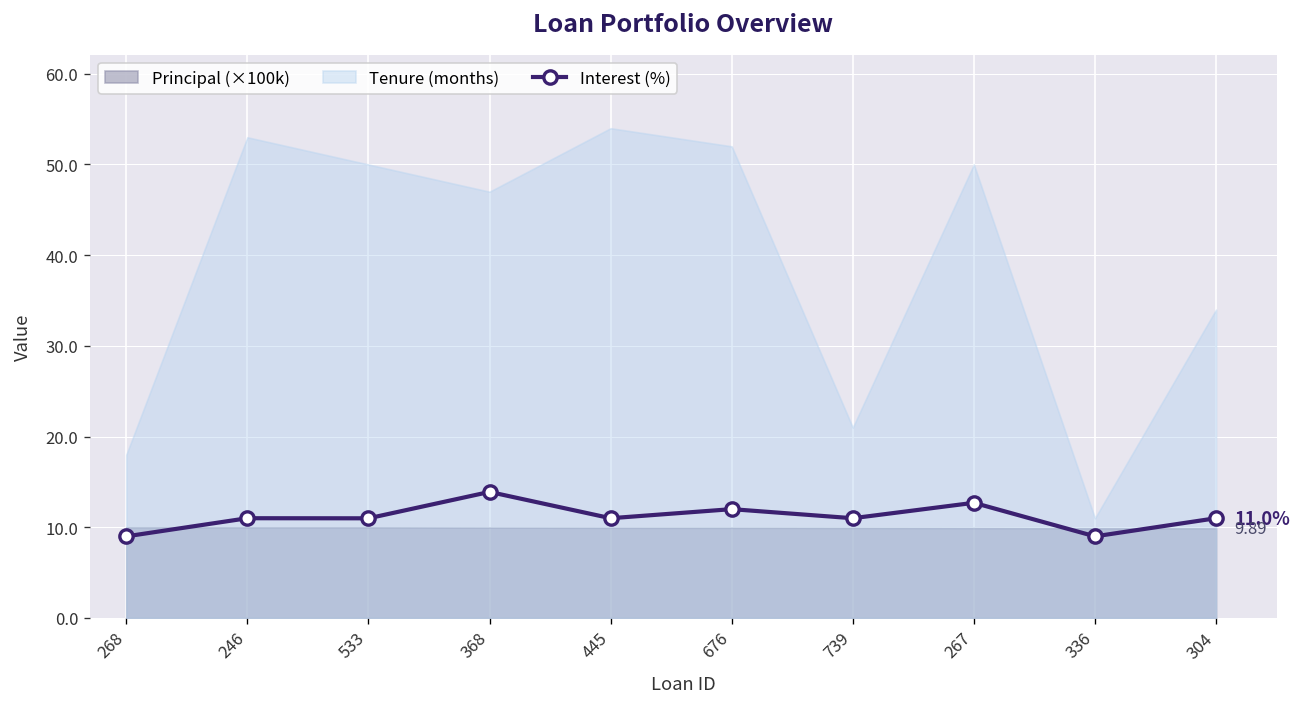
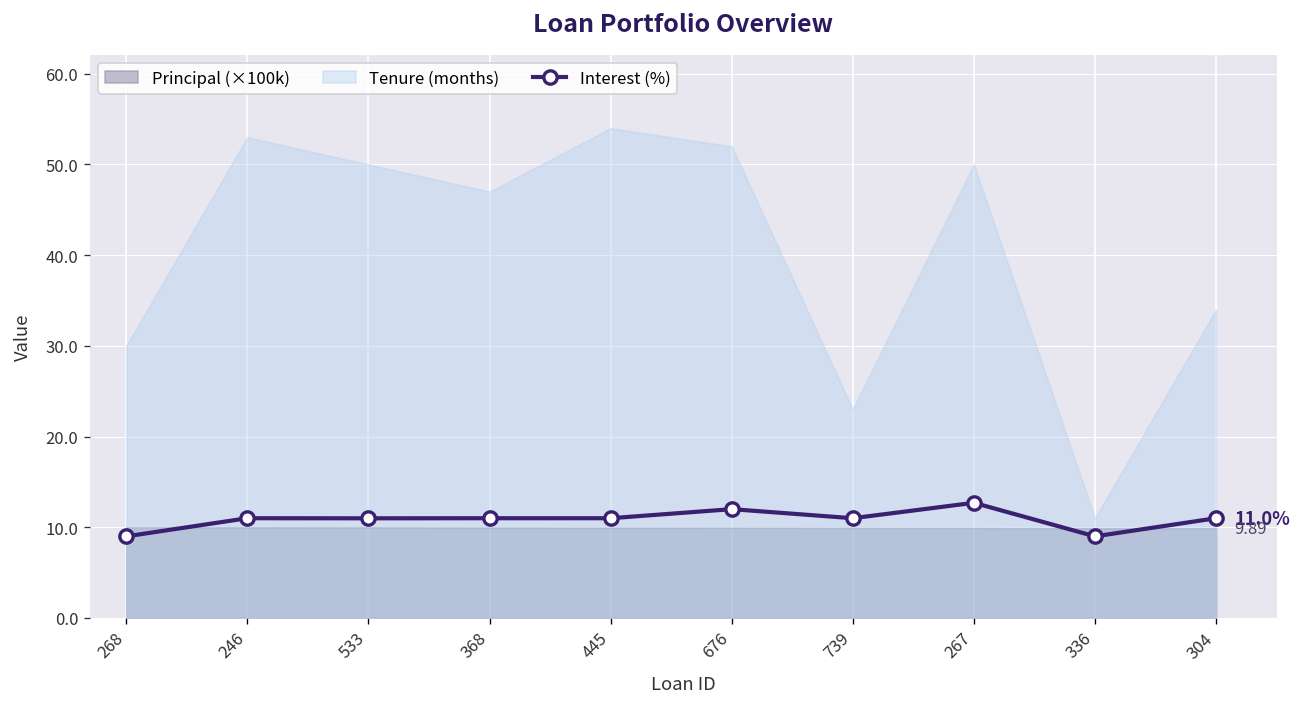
Tenure (months), 268: 18 -> 30
Interest (%), 368: 14 -> 11
Tenure (months), 739: 21 -> 23
